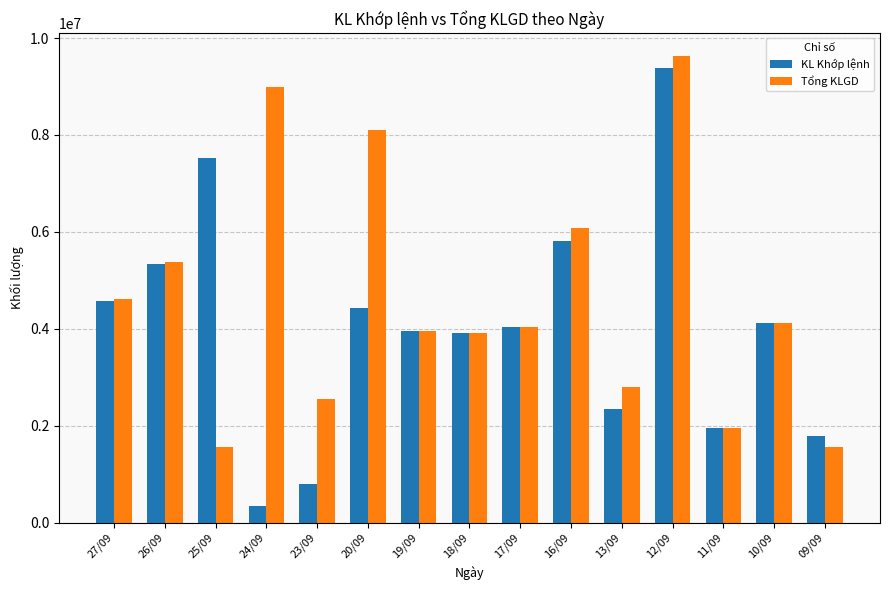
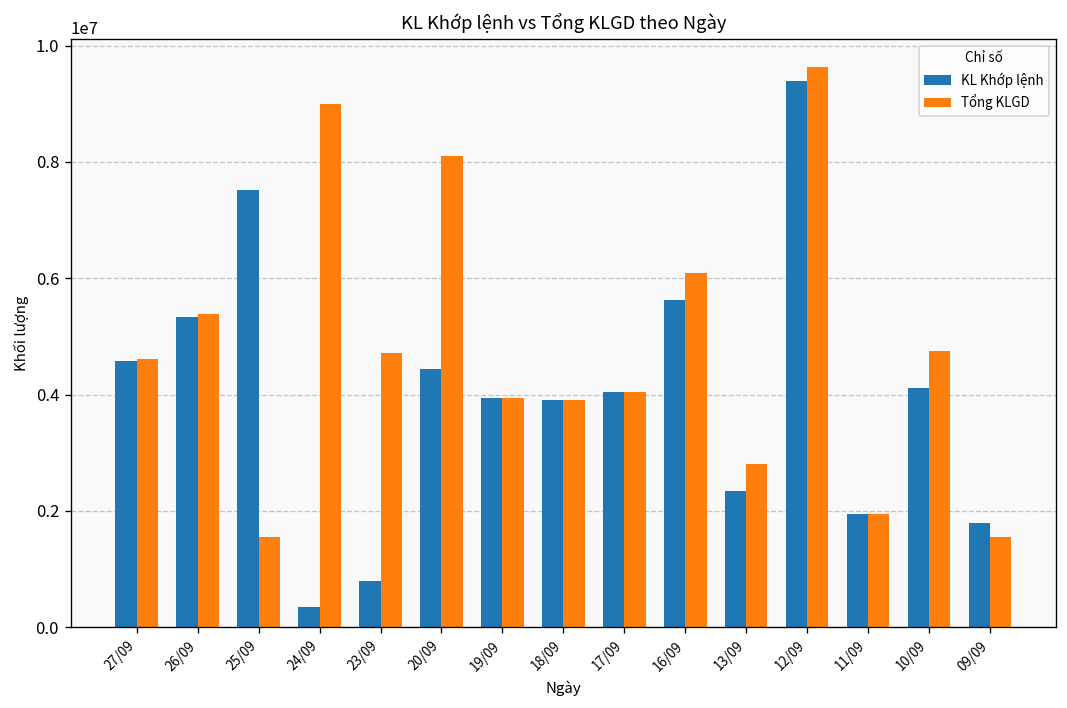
Tổng KLGD, 23/09: 2500000 -> 4700000
KL Khớp lệnh, 16/09: 5800000 -> 5600000
Tổng KLGD, 10/09: 4100000 -> 4800000
